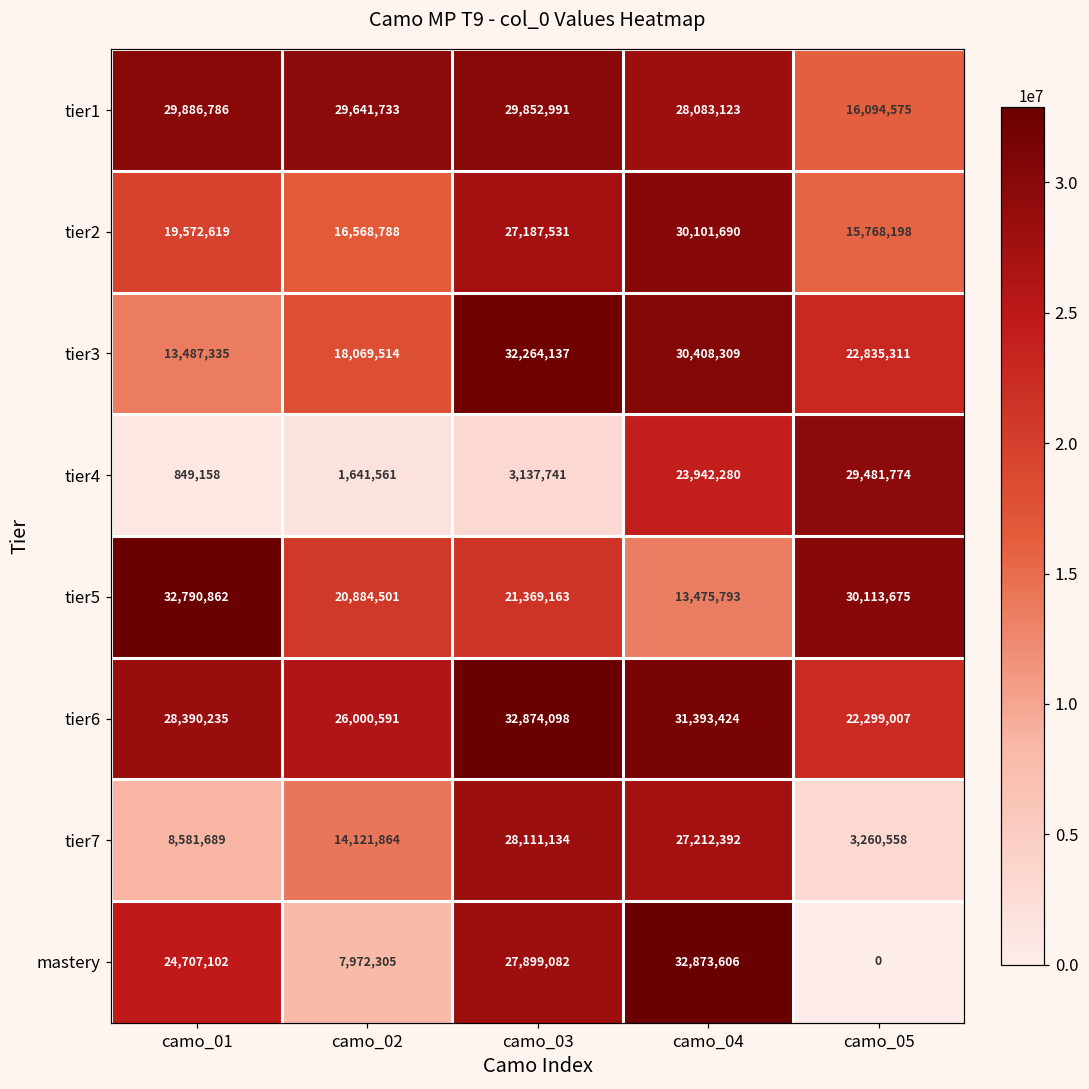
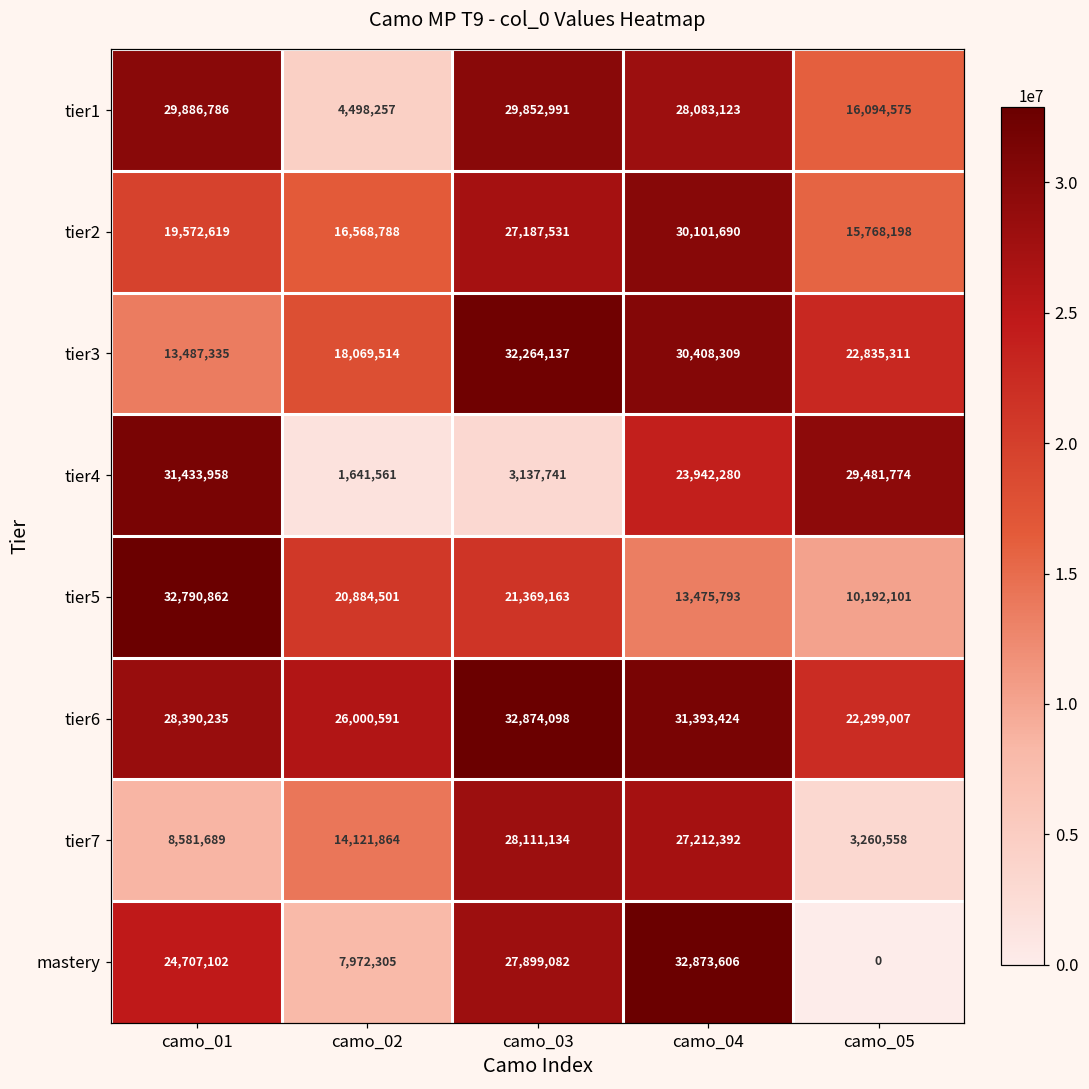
tier1, camo_02: 29,641,733 -> 4,498,257
tier4, camo_01: 849,158 -> 31,433,958
tier5, camo_05: 30,113,675 -> 10,192,101
